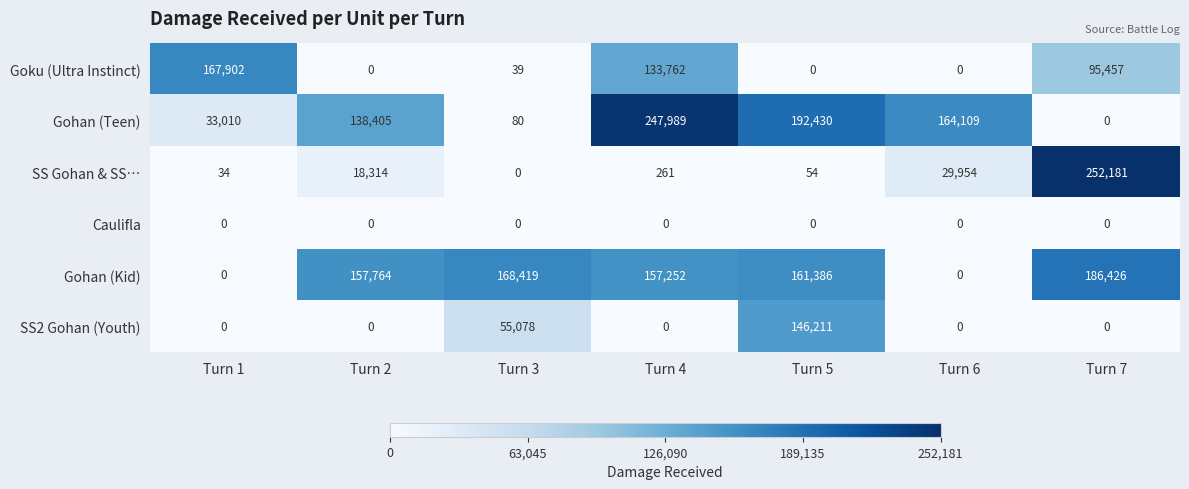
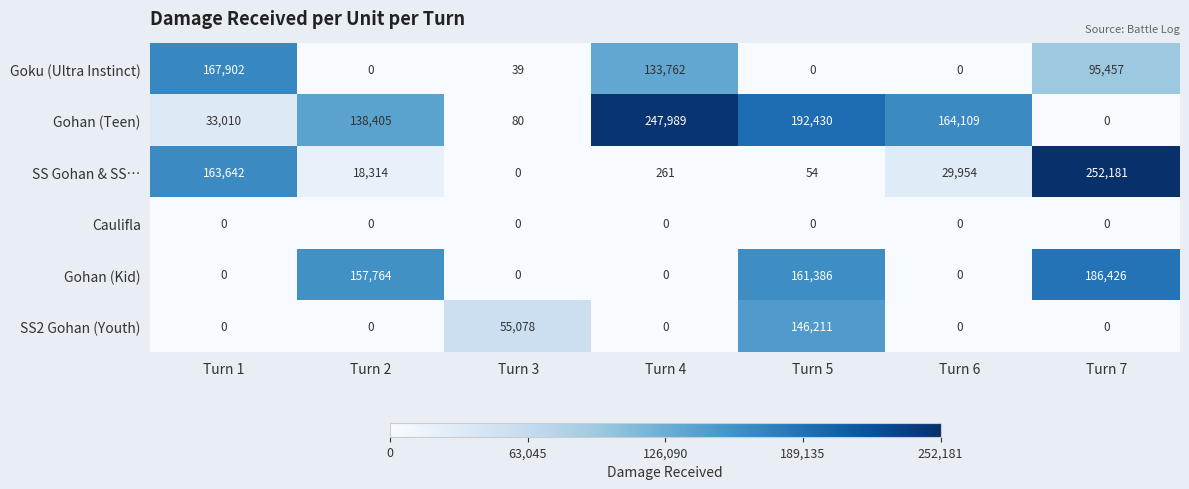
SS Gohan & SS…, Turn 1: 34 -> 163,642
Gohan (Kid), Turn 3: 168,419 -> 0
Gohan (Kid), Turn 4: 157,252 -> 0
